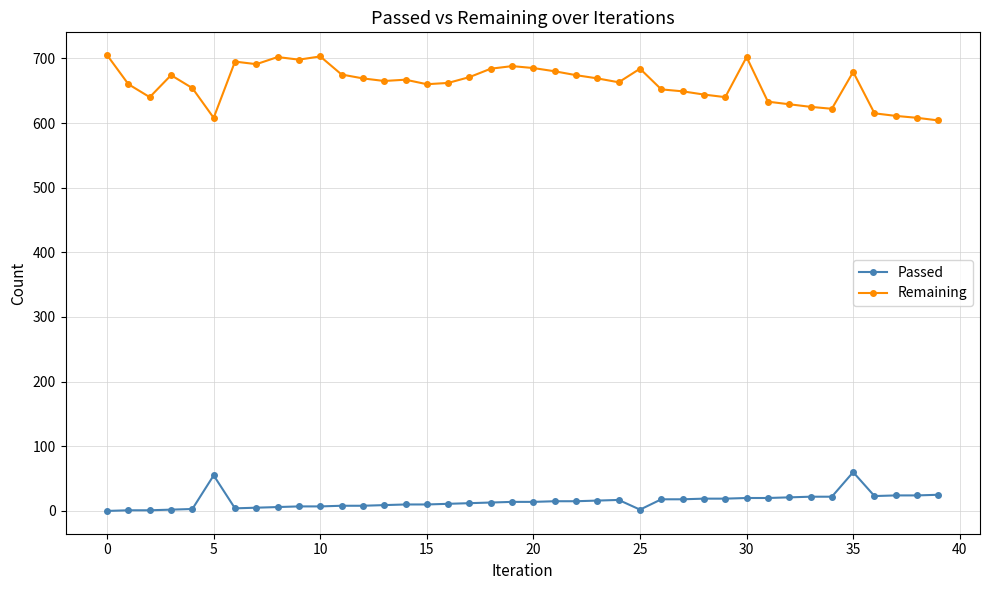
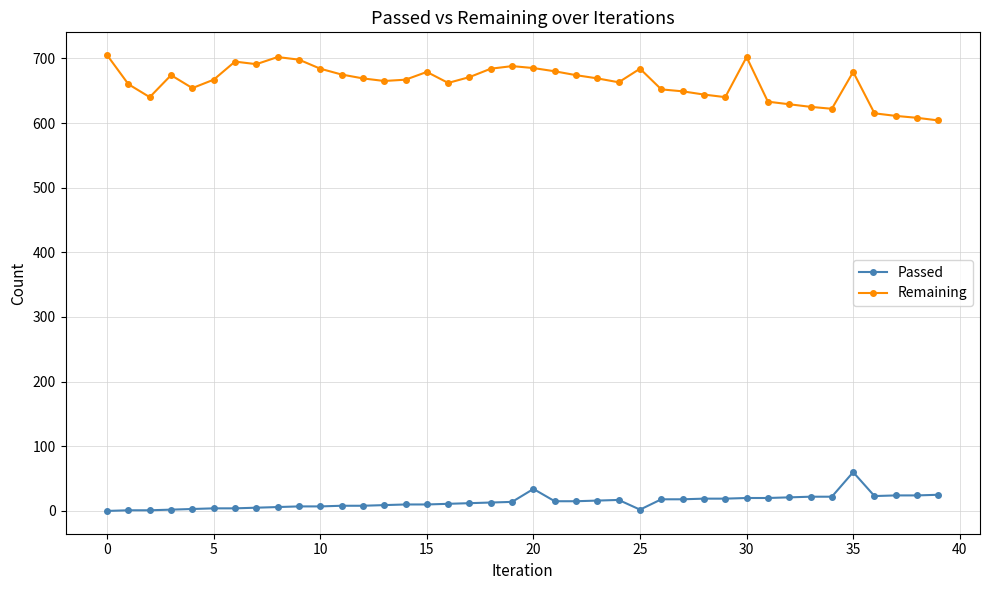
Passed, 5: 60 -> 0
Remaining, 5: 610 -> 670
Remaining, 10: 700 -> 680
Remaining, 15: 660 -> 680
Passed, 20: 10 -> 30
